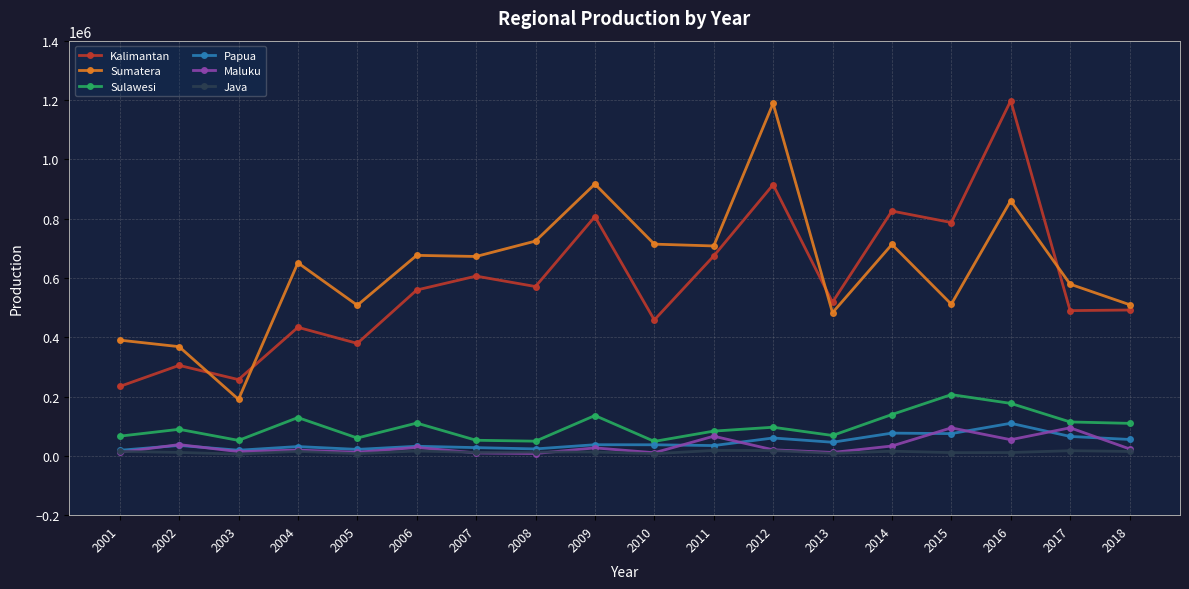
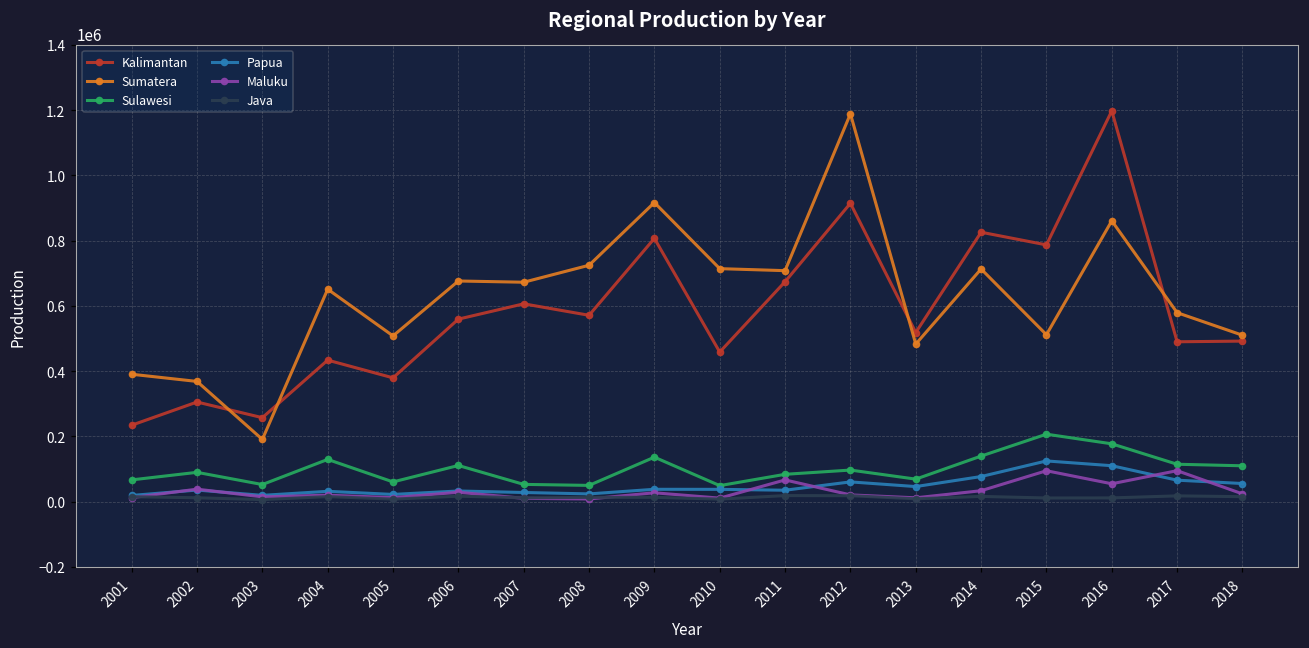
Papua, 2015: 80000 -> 120000
